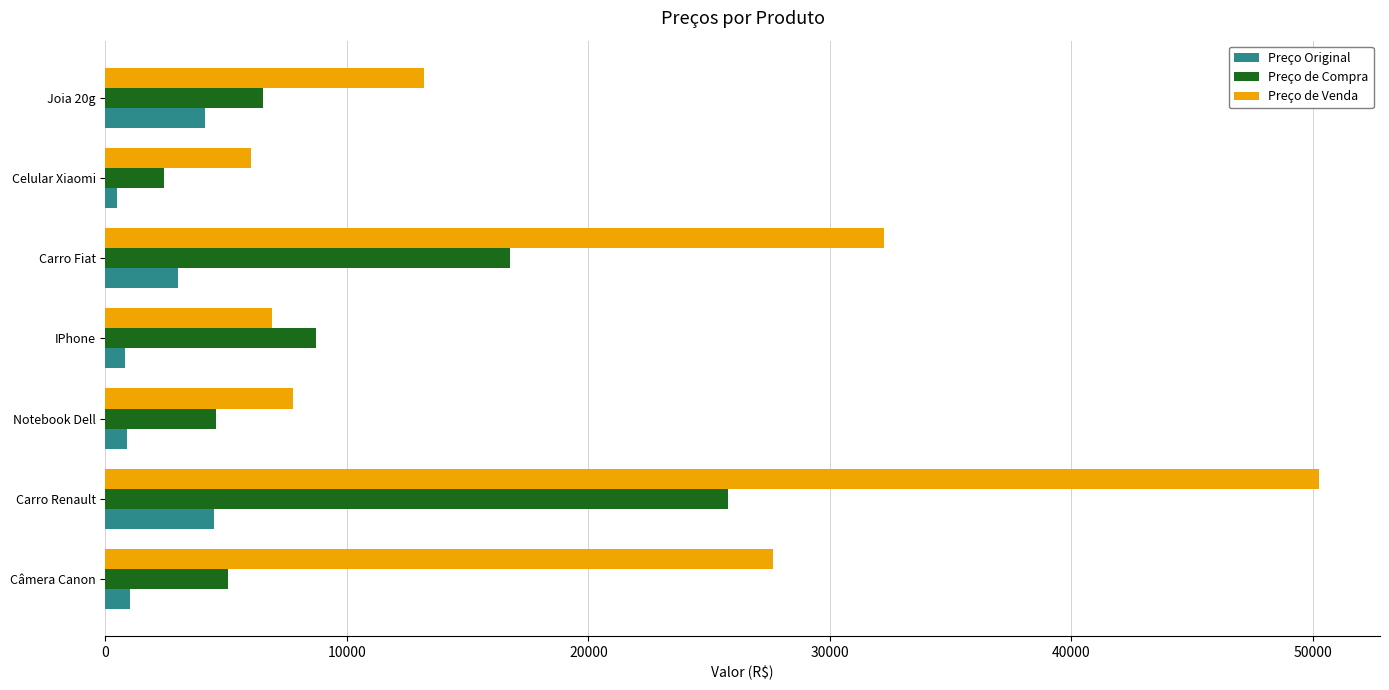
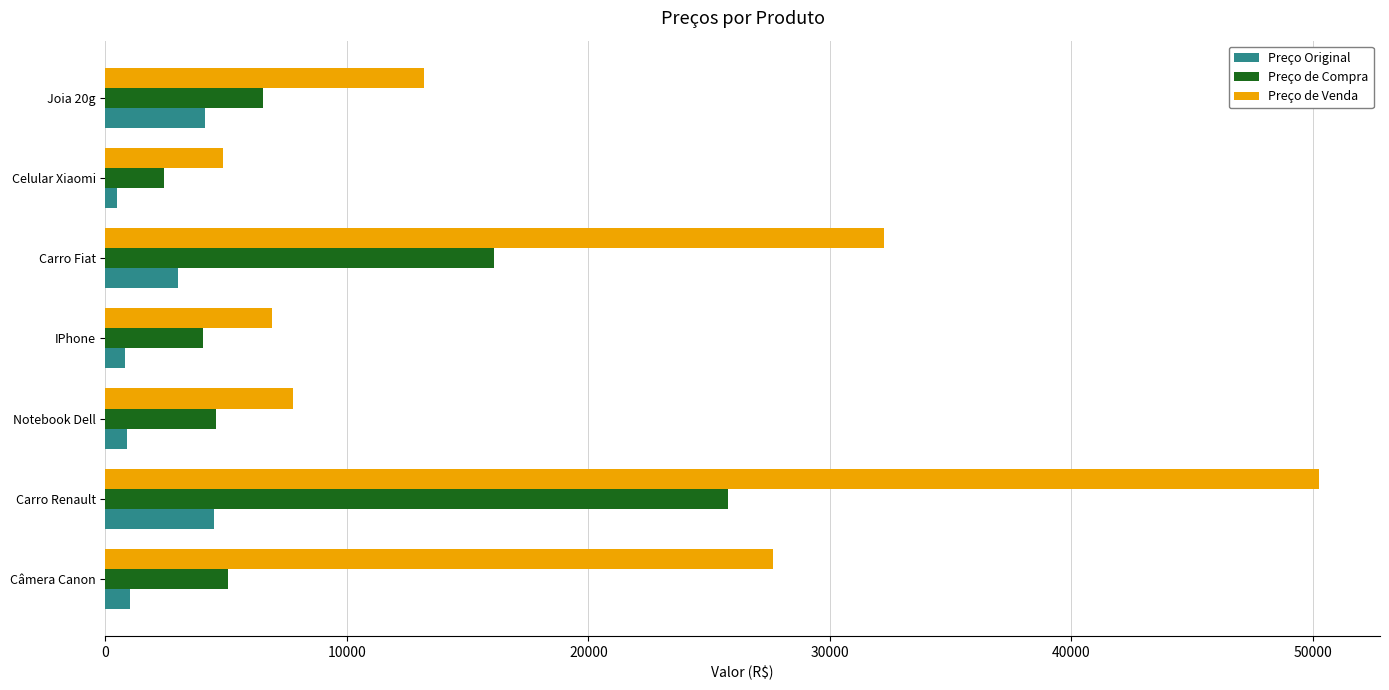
Preço de Venda, Celular Xiaomi: 6000 -> 4900
Preço de Compra, Carro Fiat: 16800 -> 16100
Preço de Compra, IPhone: 8700 -> 4100
